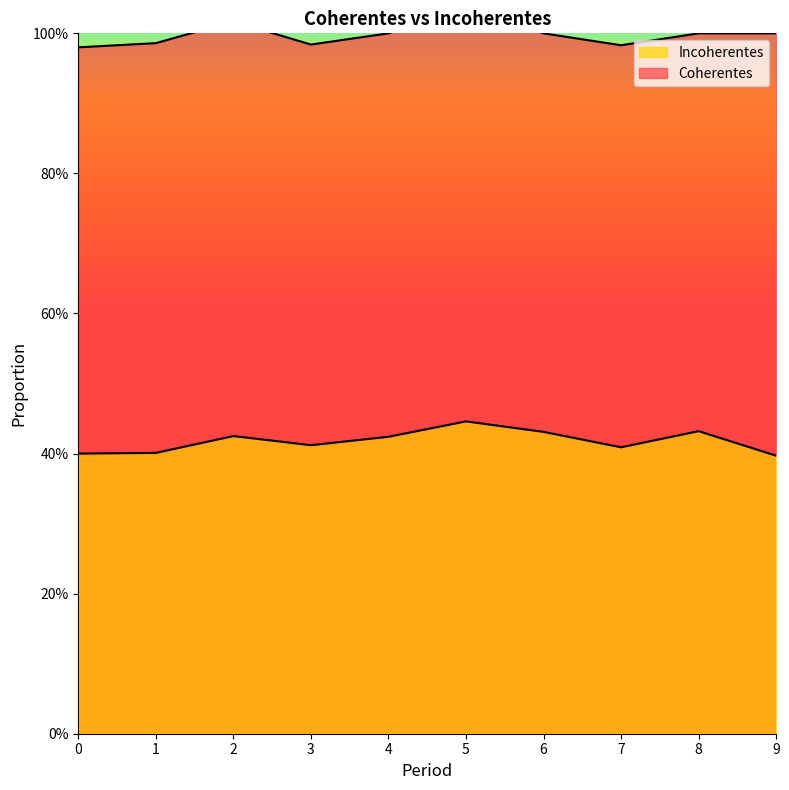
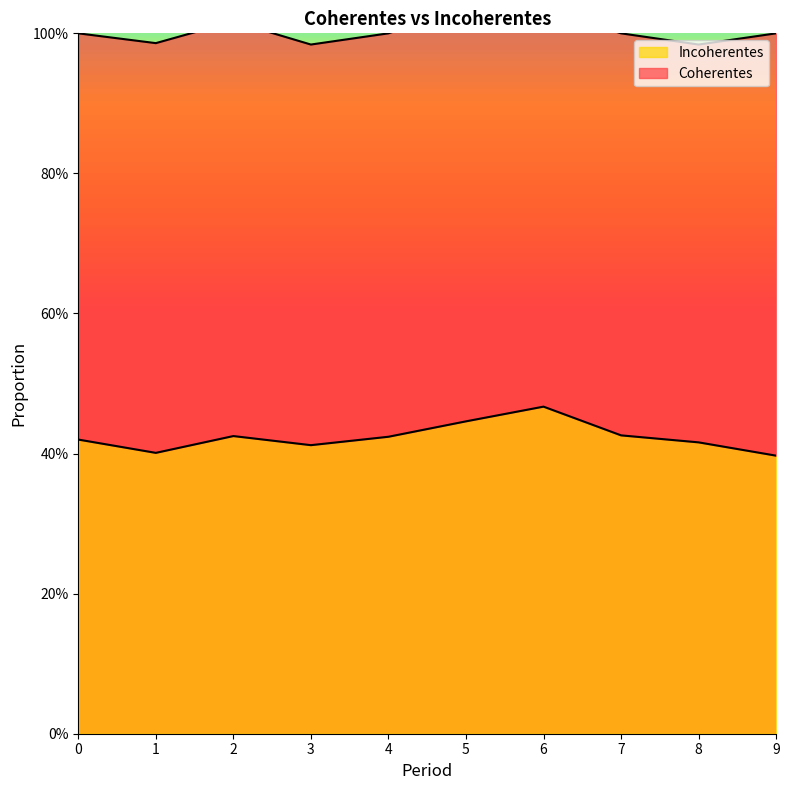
Incoherentes, 0: 40% -> 42%
Incoherentes, 6: 43% -> 47%
Incoherentes, 7: 41% -> 43%
Incoherentes, 8: 43% -> 42%
